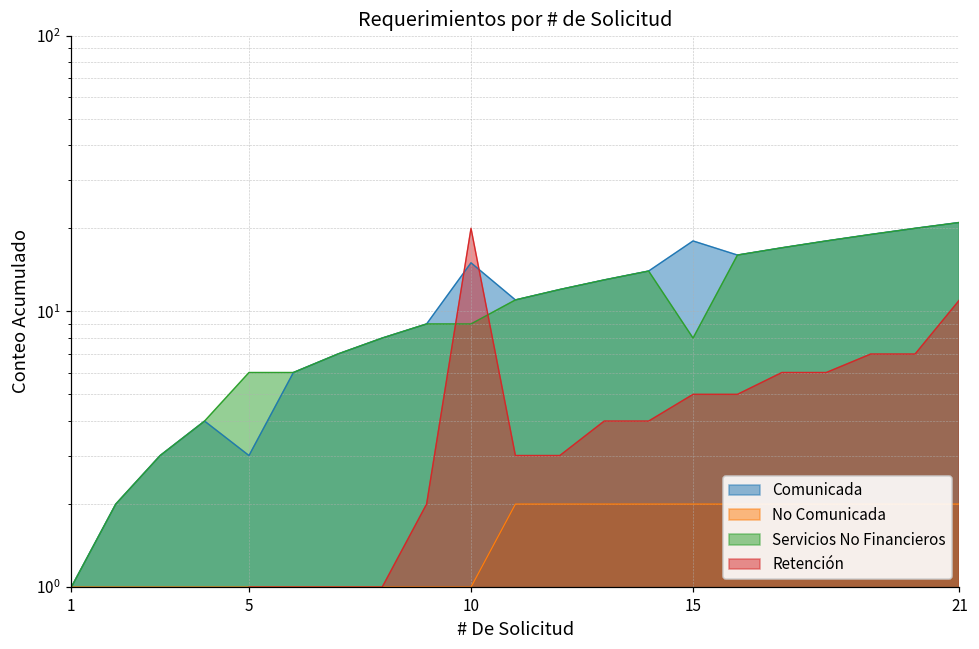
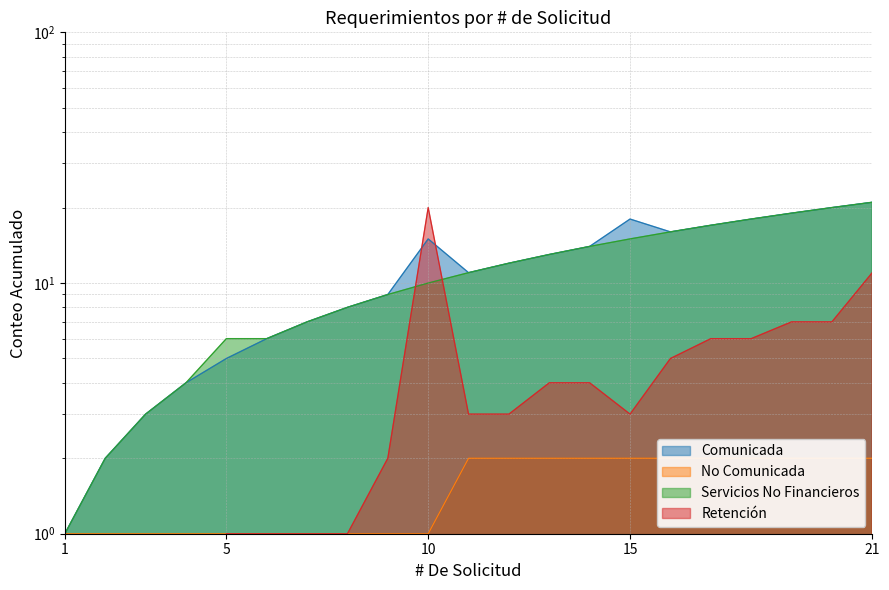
Comunicada, 5: 3 -> 5
Servicios No Financieros, 10: 9 -> 10
Servicios No Financieros, 15: 8 -> 15
Retención, 15: 5 -> 3
